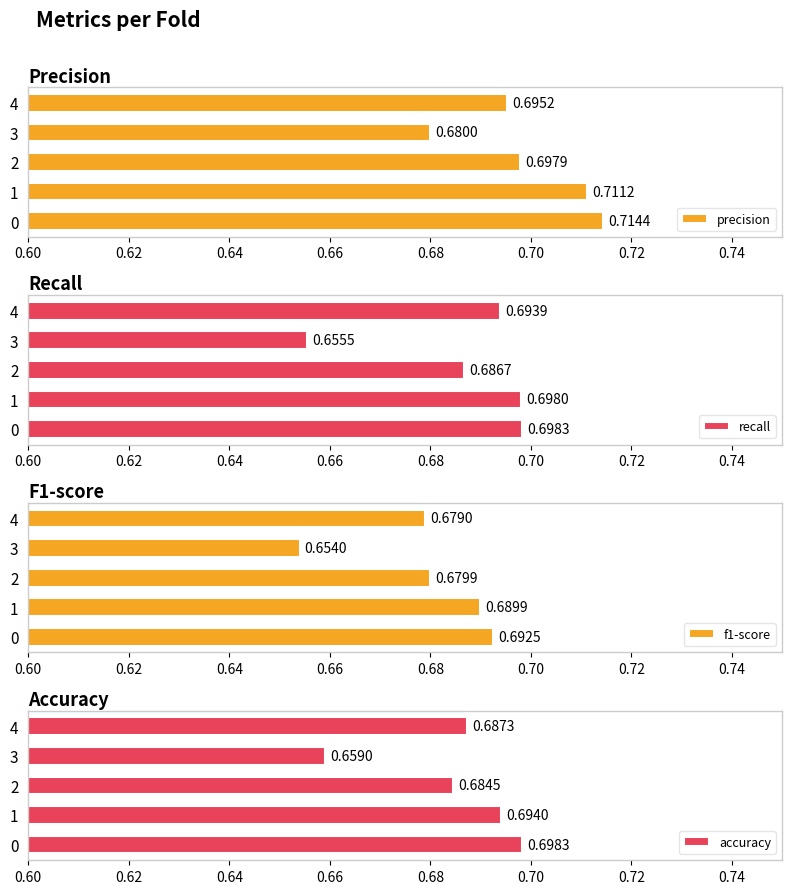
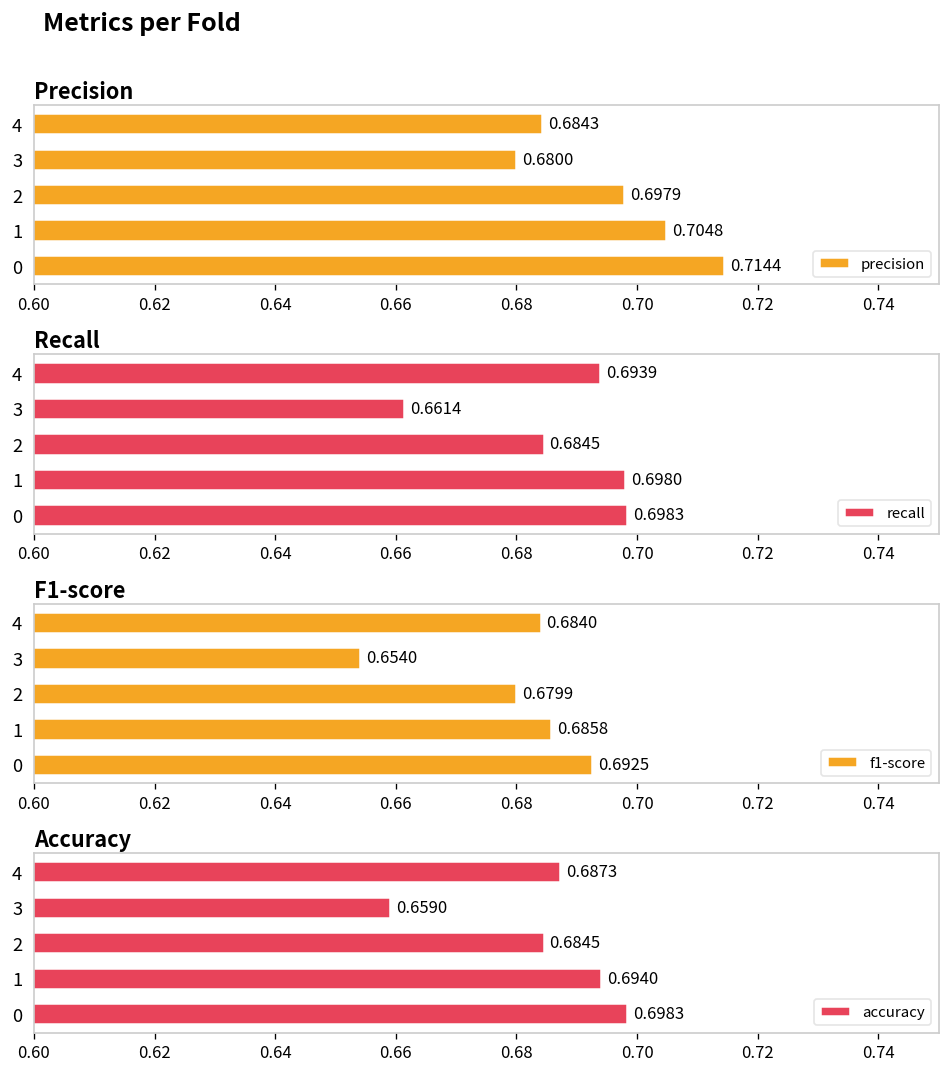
Precision, 4: 0.6952 -> 0.6843
Precision, 1: 0.7112 -> 0.7048
Recall, 3: 0.6555 -> 0.6614
Recall, 2: 0.6867 -> 0.6845
F1-score, 4: 0.6790 -> 0.6840
F1-score, 1: 0.6899 -> 0.6858
